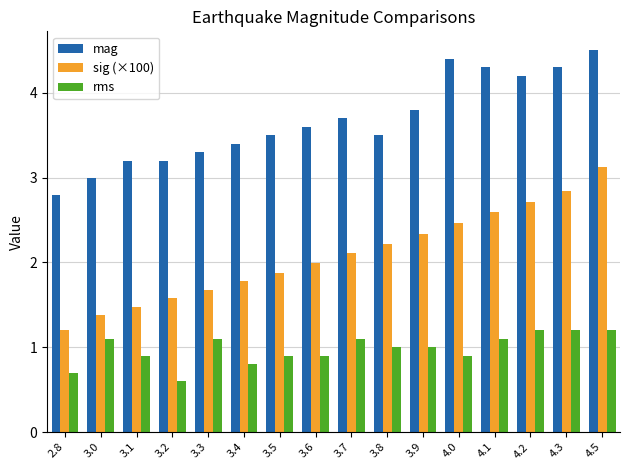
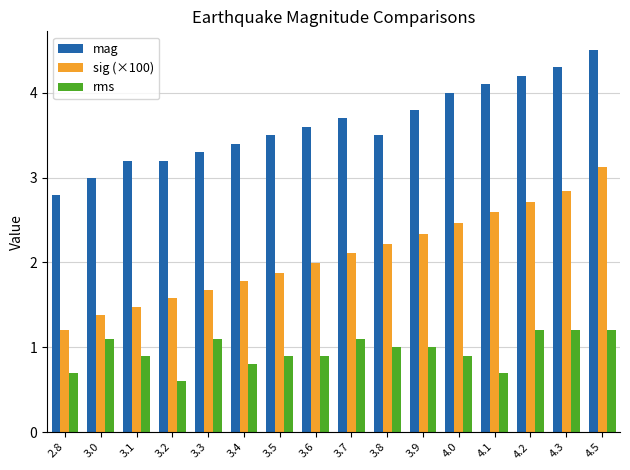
mag, 4.0: 4.4 -> 4.0
mag, 4.1: 4.3 -> 4.1
rms, 4.1: 1.1 -> 0.7
